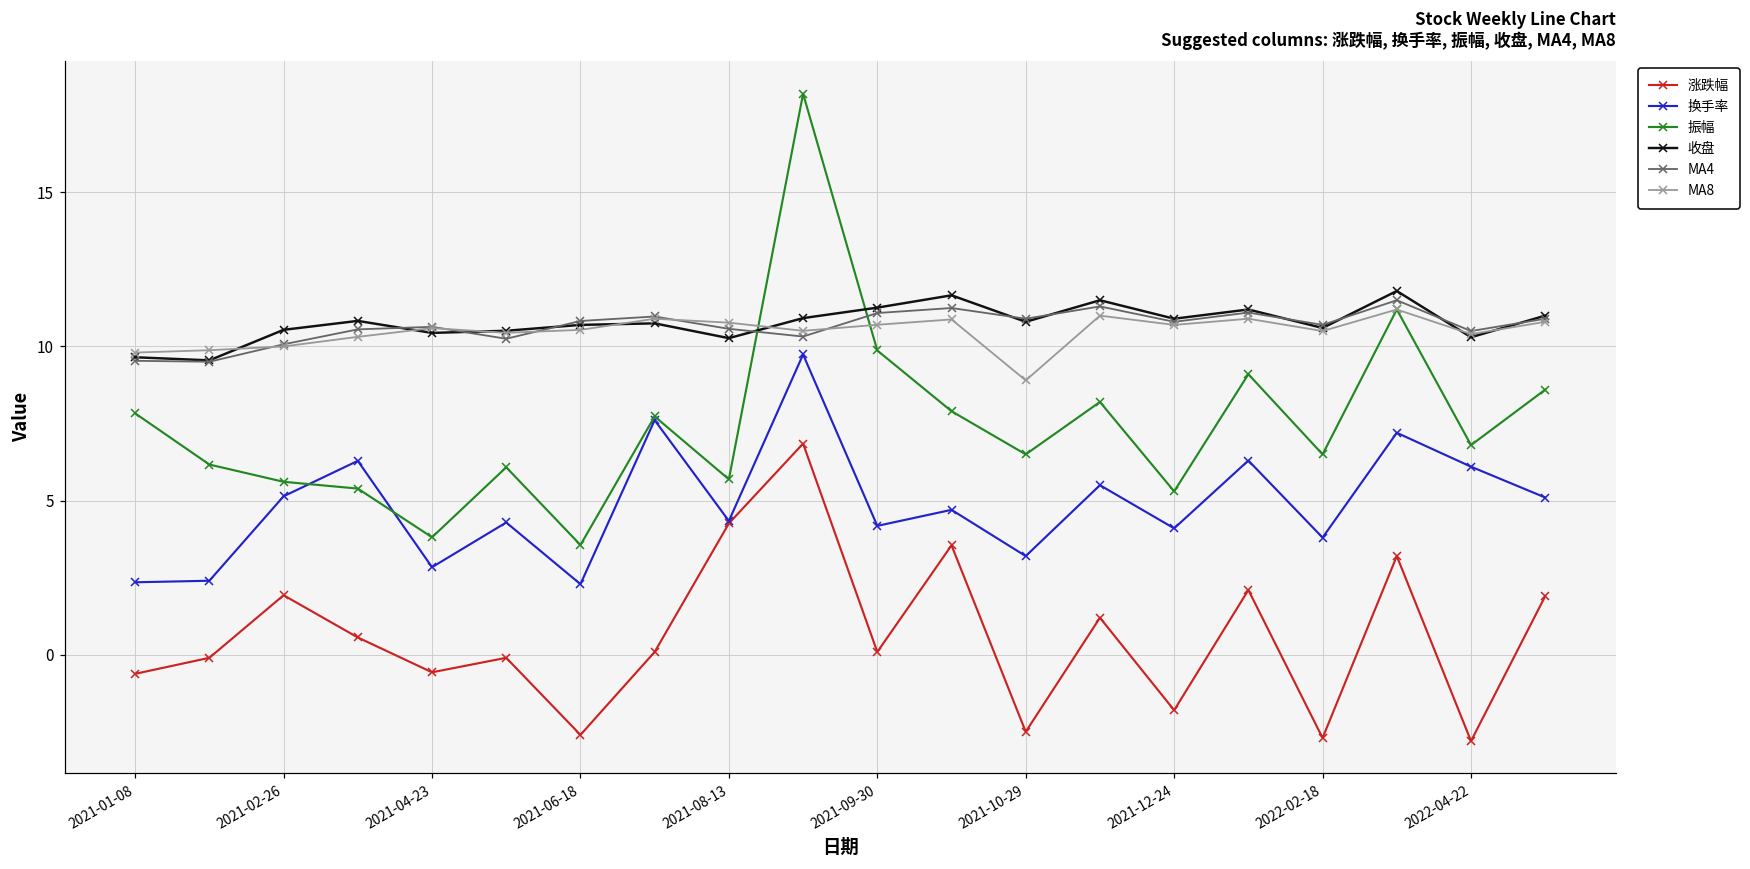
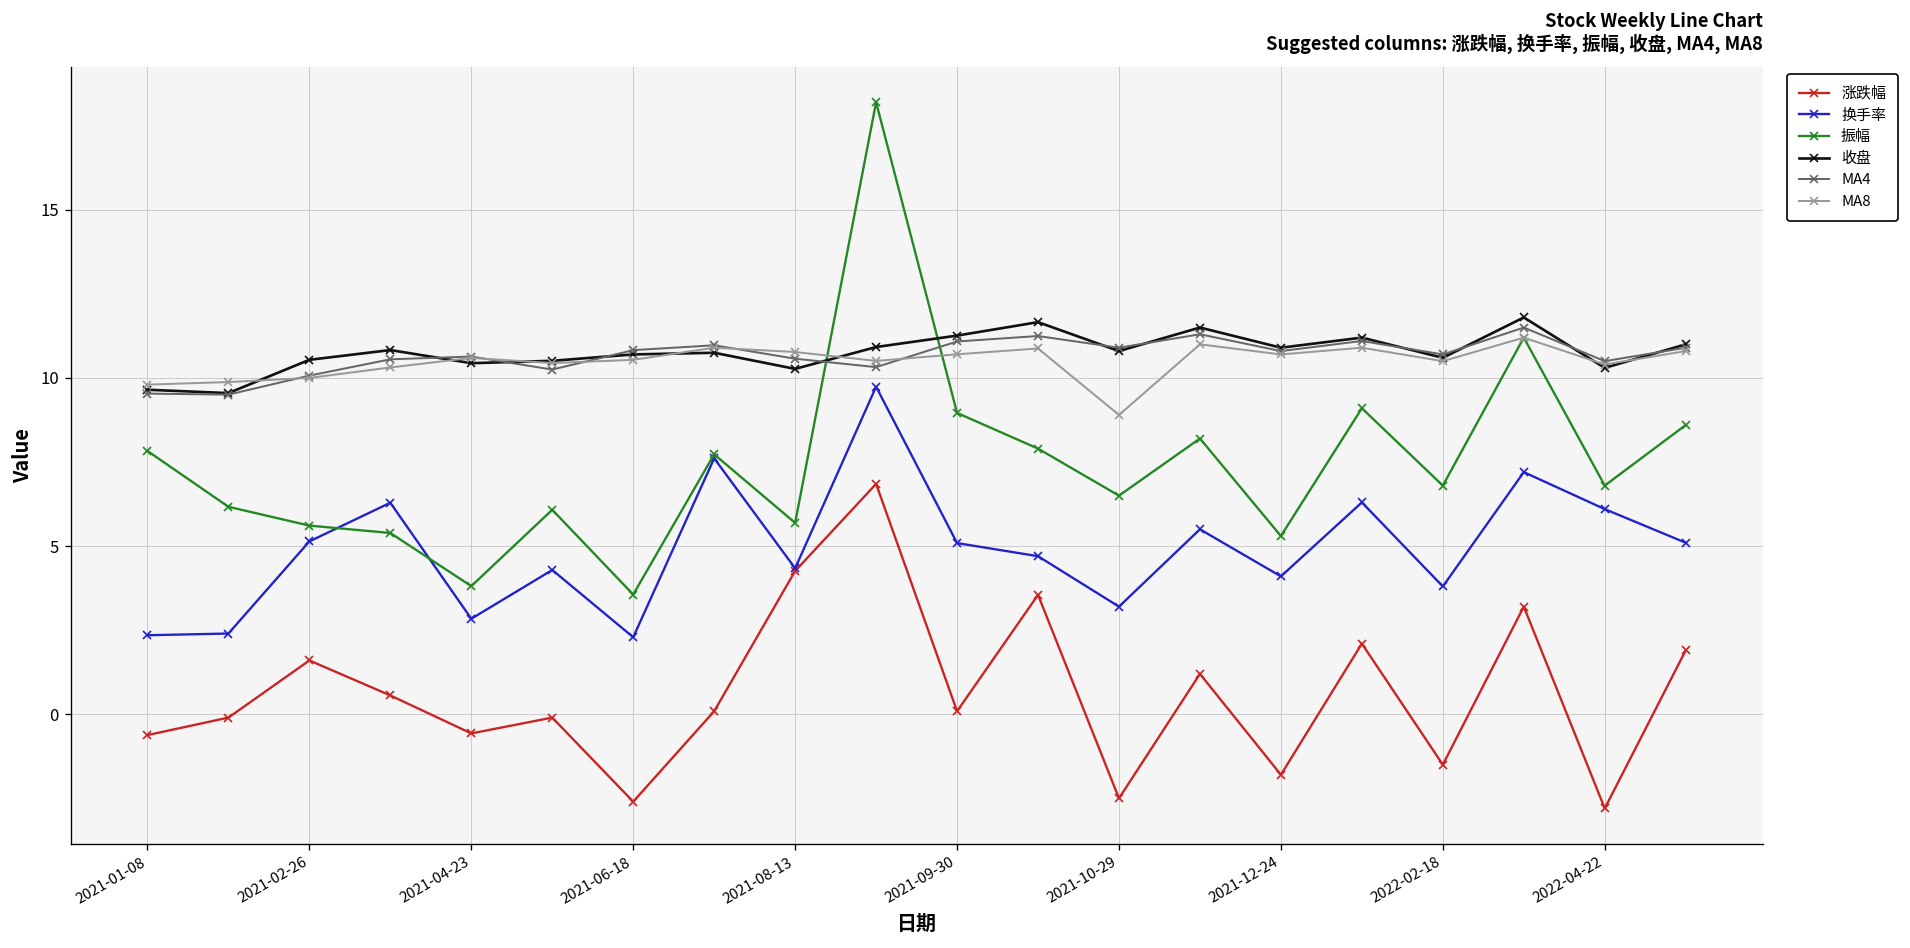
涨跌幅, 2021-02-26: 1.9 -> 1.6
换手率, 2021-09-30: 4.2 -> 5.1
振幅, 2021-09-30: 9.9 -> 9.0
涨跌幅, 2022-02-18: -2.7 -> -1.5
振幅, 2022-02-18: 6.5 -> 6.8
